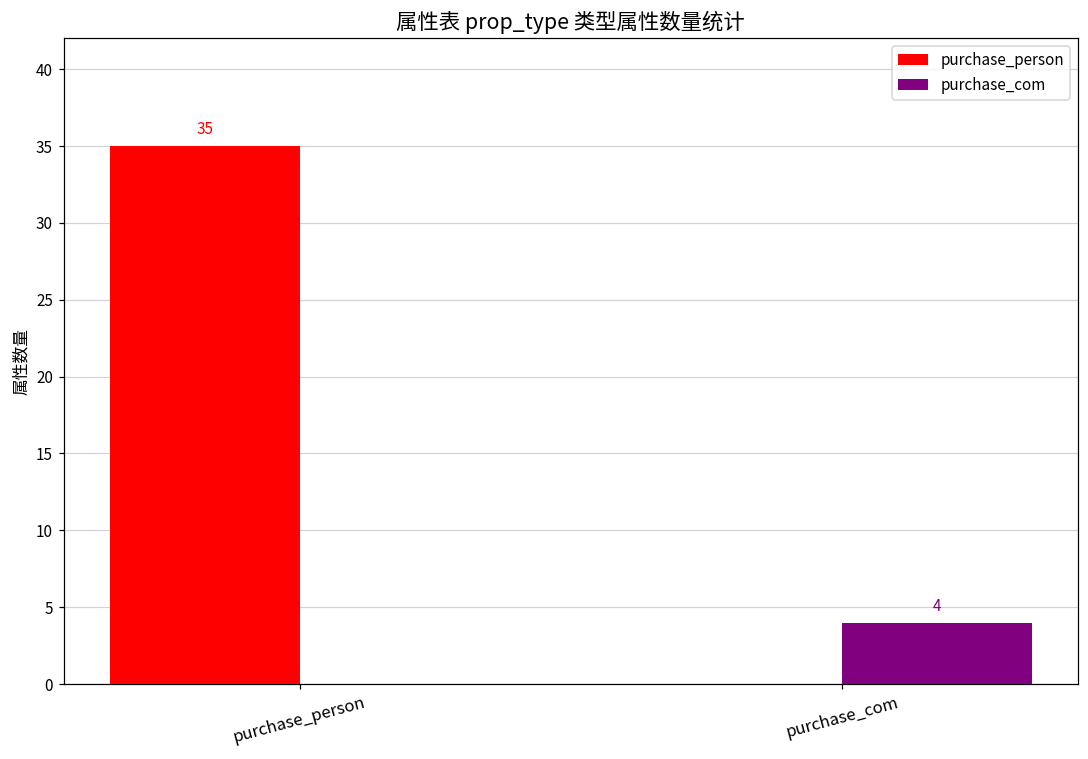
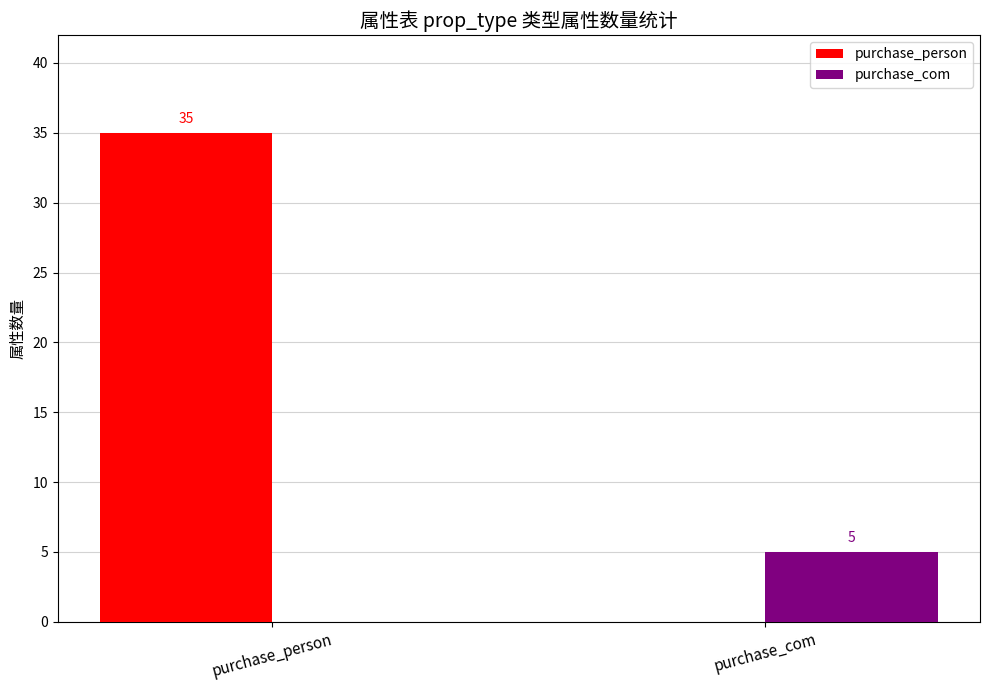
purchase_com, purchase_com: 4 -> 5
